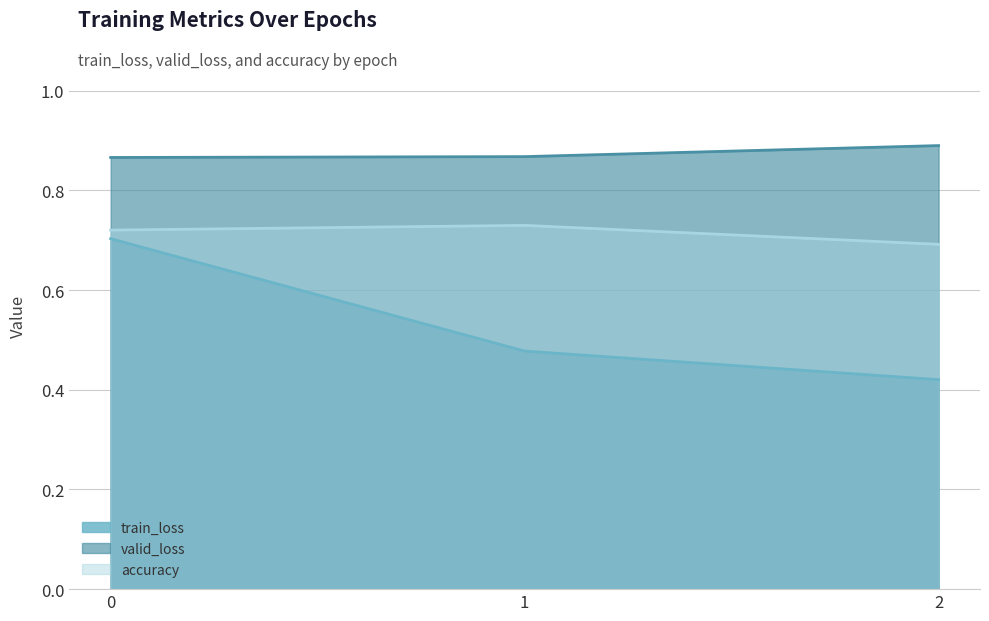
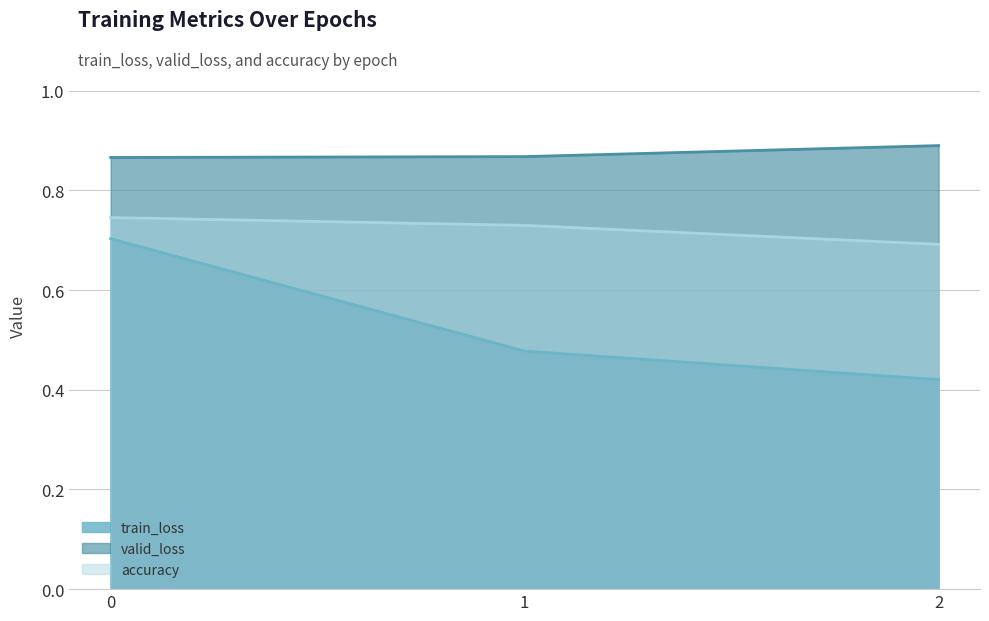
accuracy, 0: 0.72 -> 0.75
